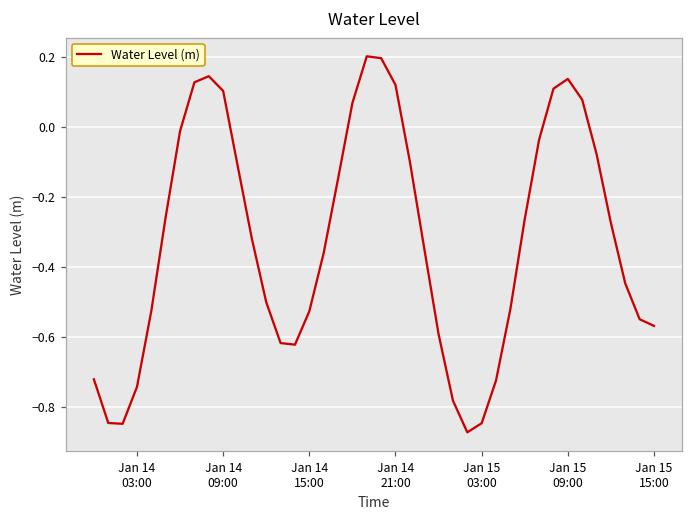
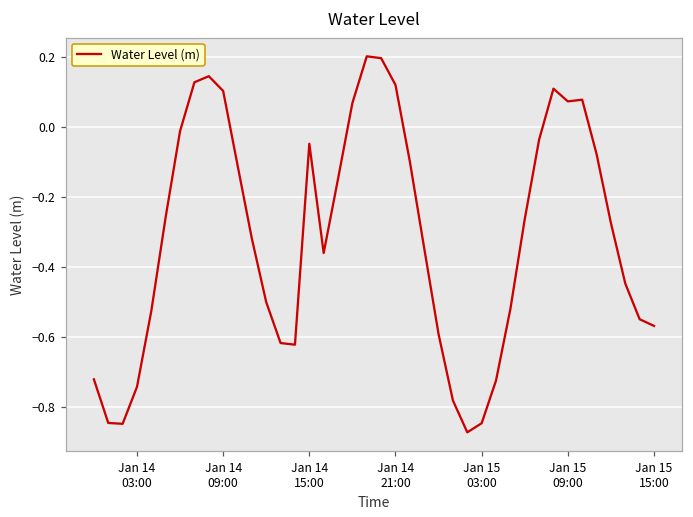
Jan 14 15:00: -0.53 -> -0.05
Jan 15 09:00: 0.14 -> 0.07
